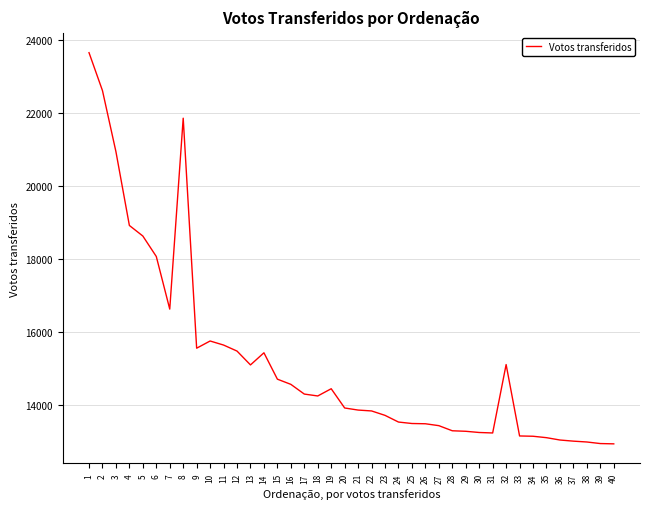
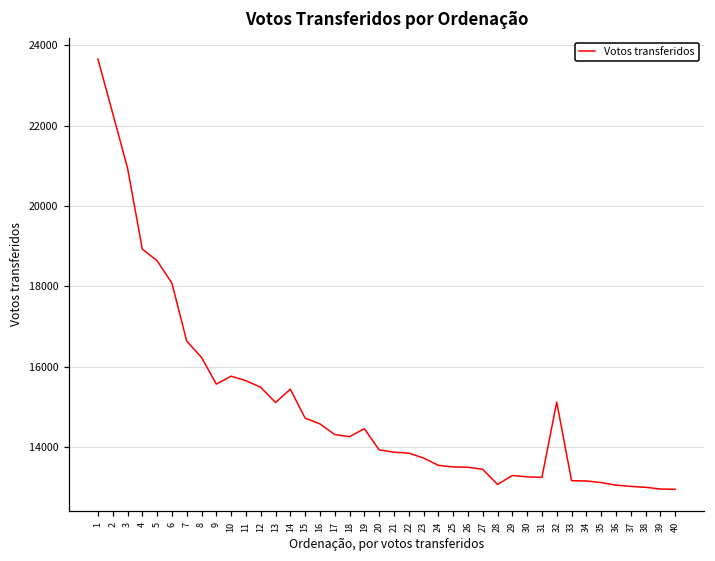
2: 22600 -> 22300
8: 21900 -> 16200
28: 13300 -> 13100
